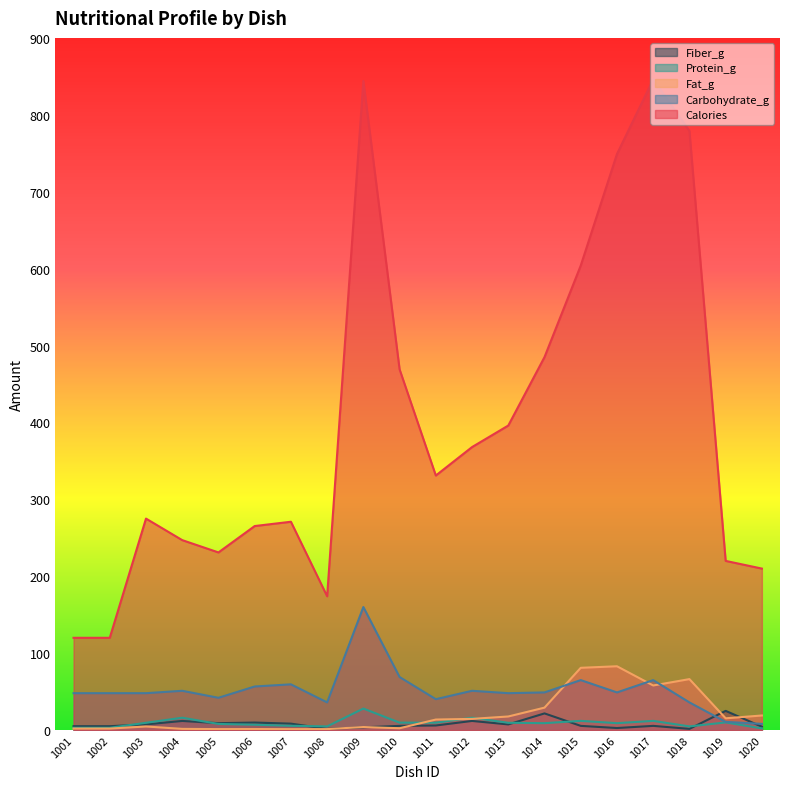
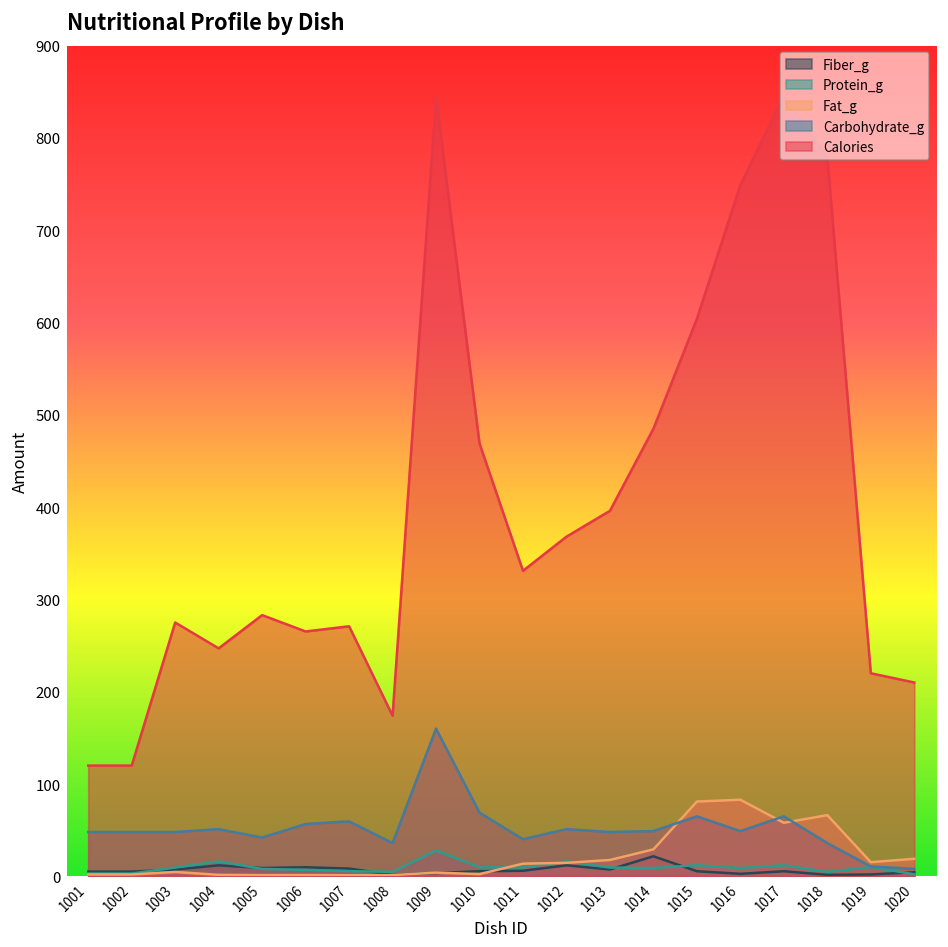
Calories, 1005: 230 -> 280
Fiber_g, 1019: 30 -> 0
